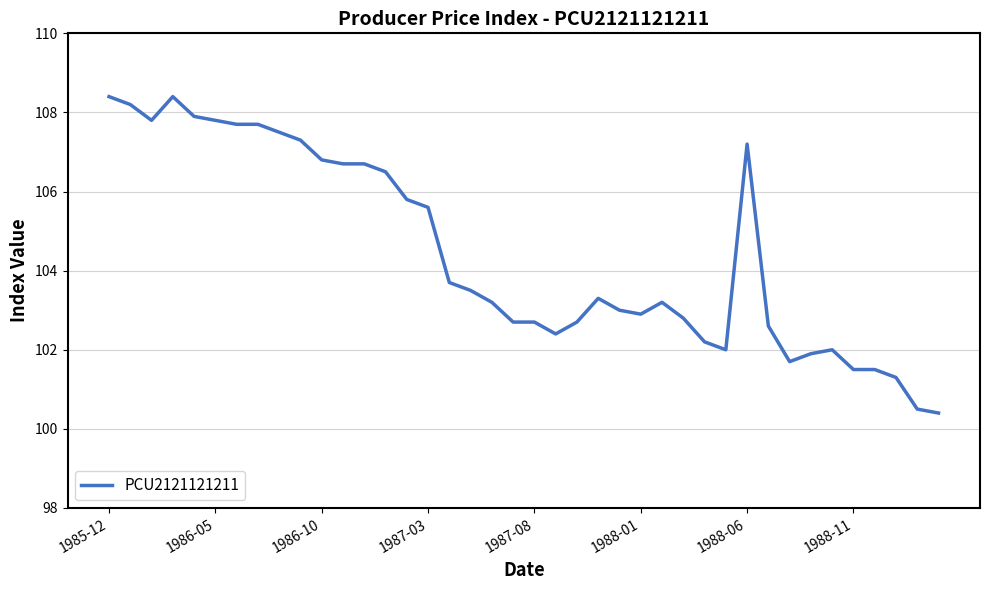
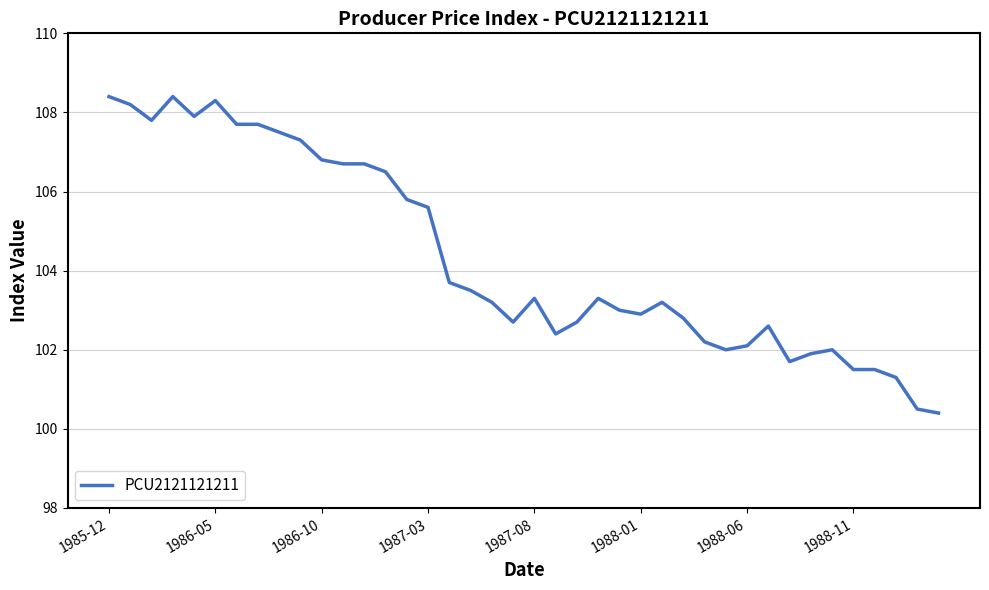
1986-05: 107.8 -> 108.3
1987-08: 102.7 -> 103.3
1988-06: 107.2 -> 102.1
